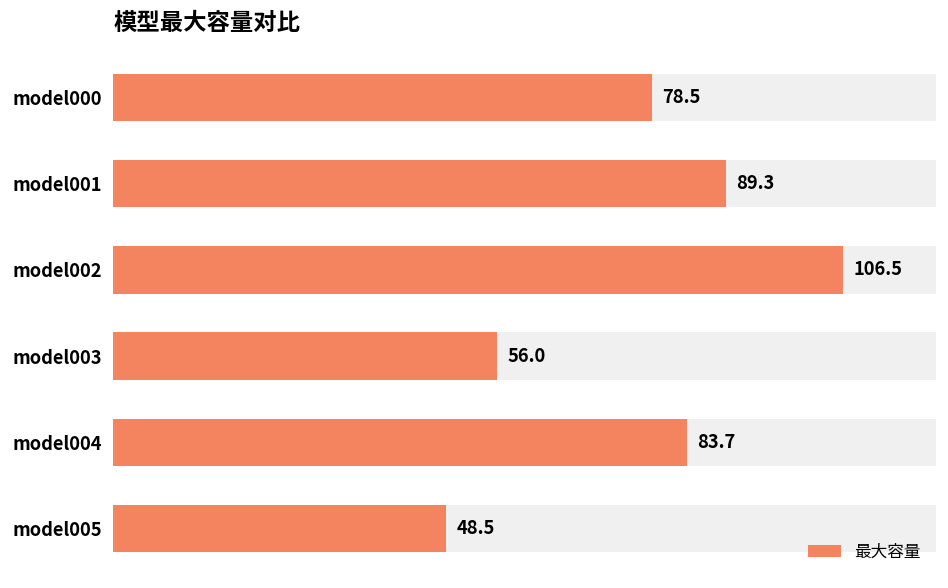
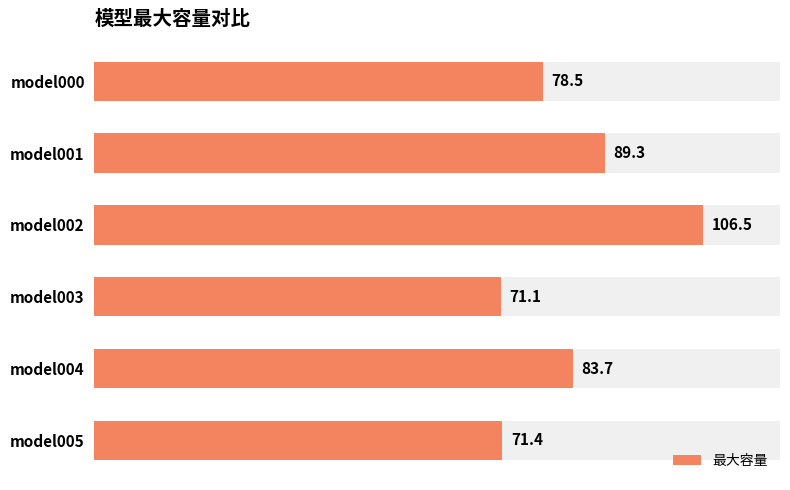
model003: 56.0 -> 71.1
model005: 48.5 -> 71.4
